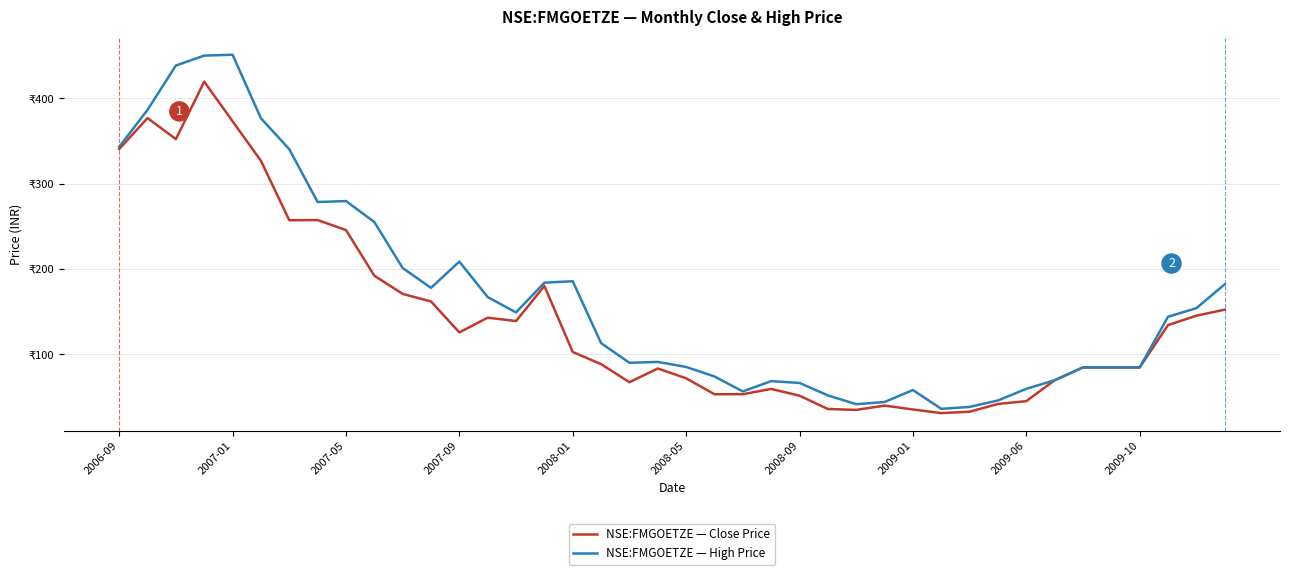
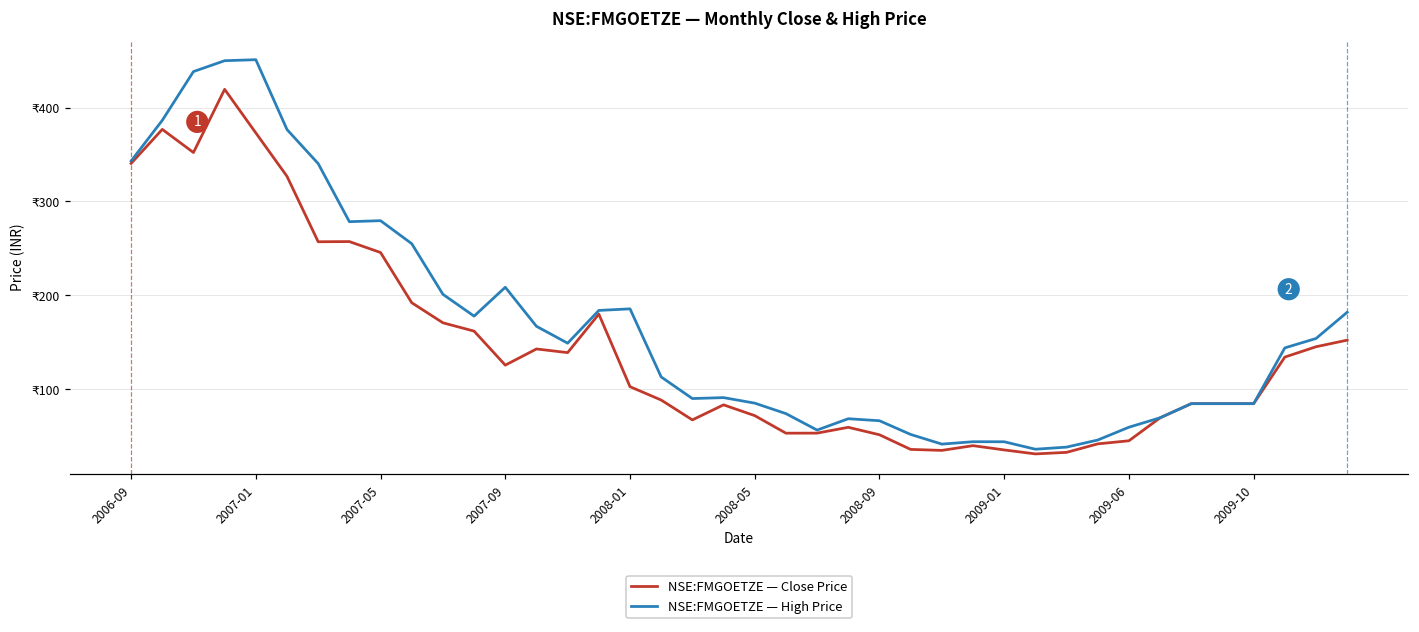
NSE:FMGOETZE — High Price, 2009-01: ₹60 -> ₹40
